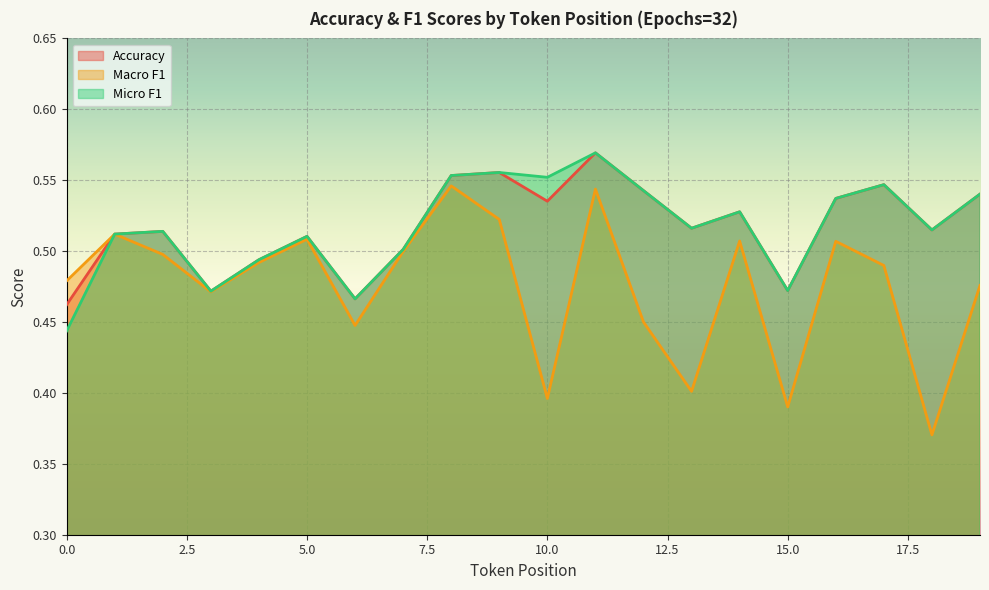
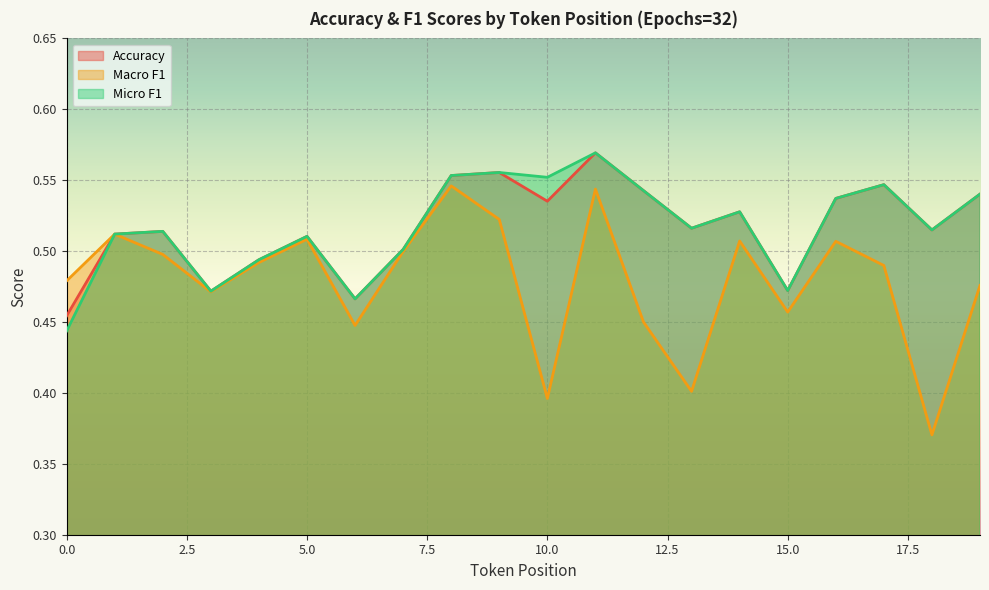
Accuracy, 0.0: 0.462 -> 0.454
Macro F1, 15.0: 0.390 -> 0.457
